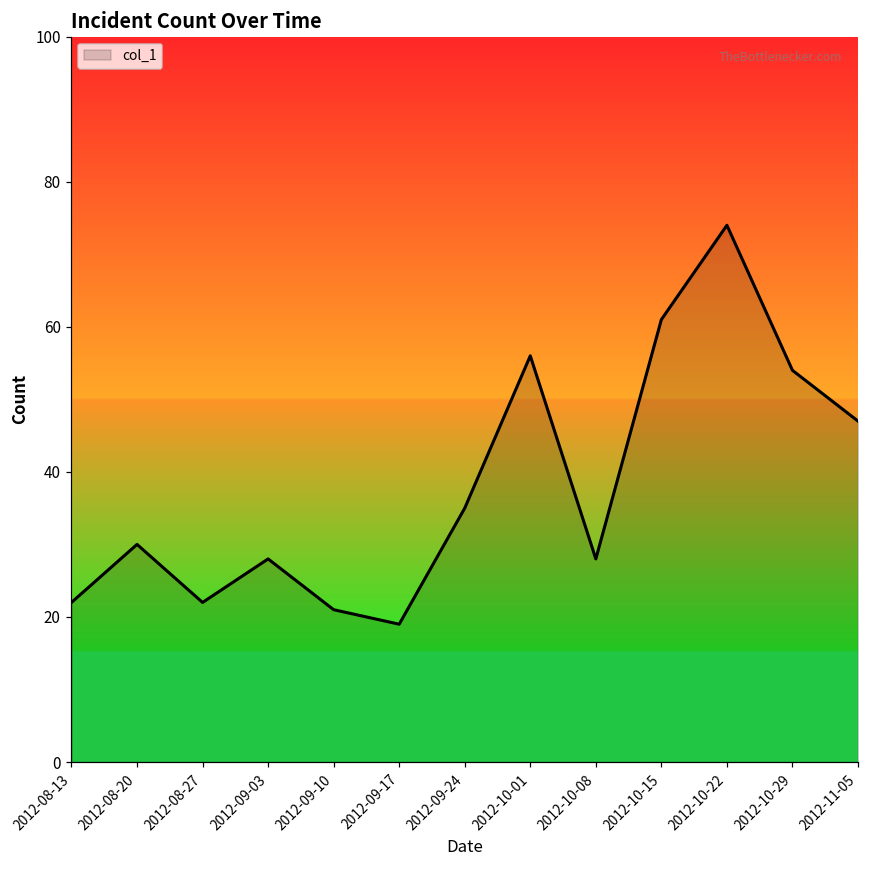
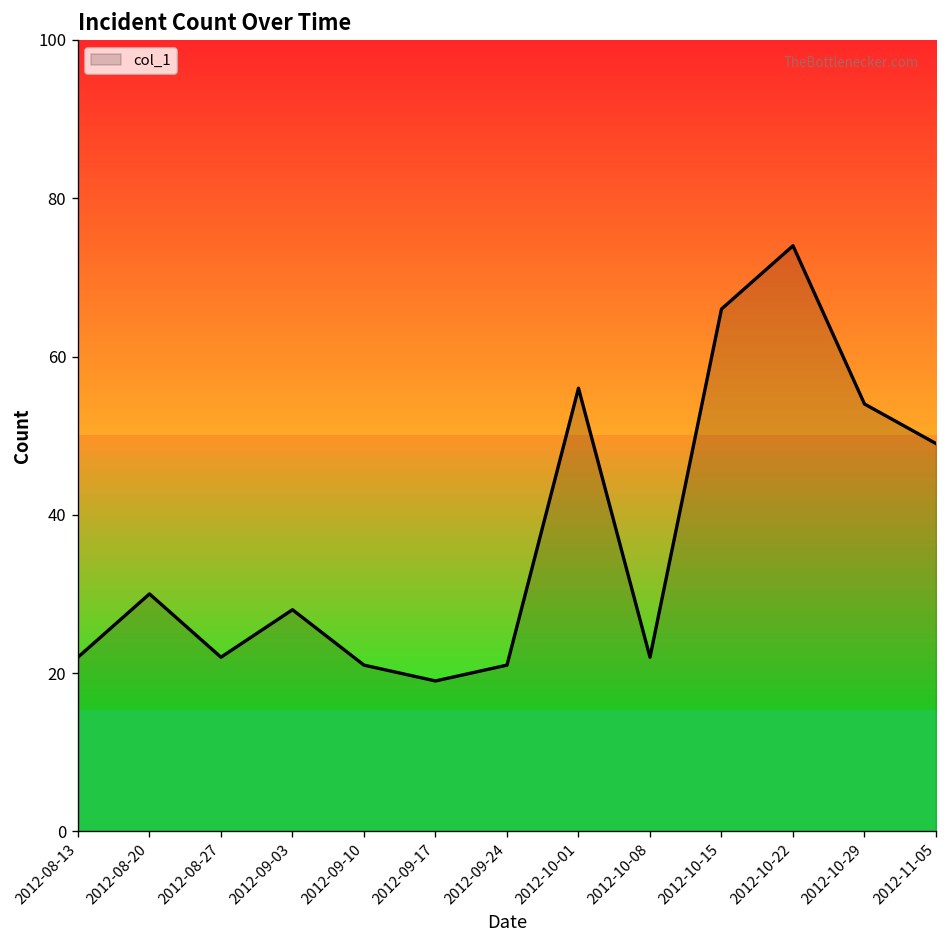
2012-09-24: 35 -> 21
2012-10-08: 28 -> 22
2012-10-15: 61 -> 66
2012-11-05: 47 -> 49
